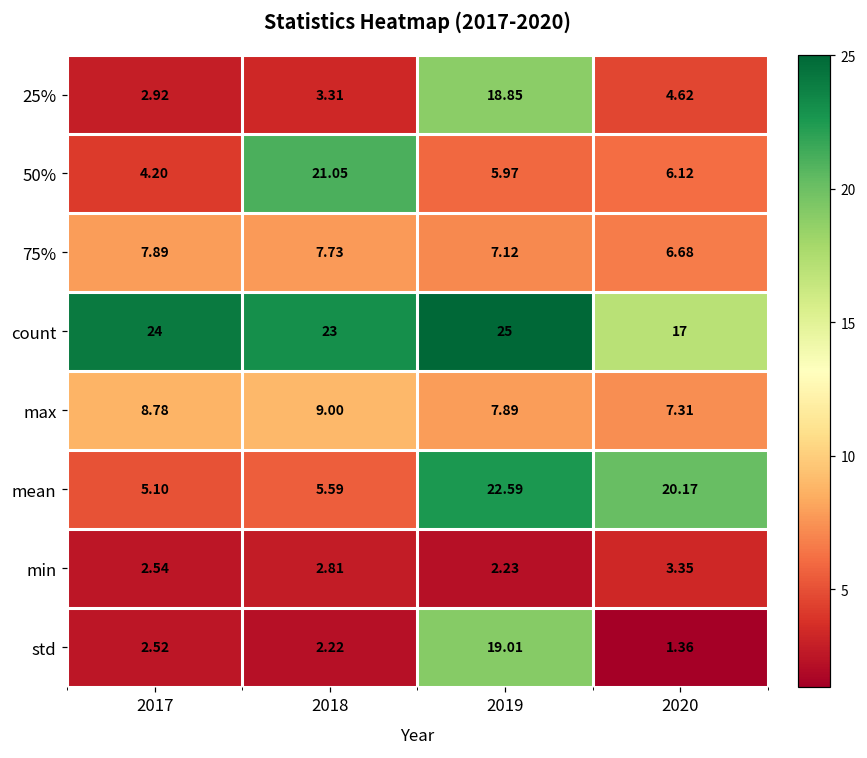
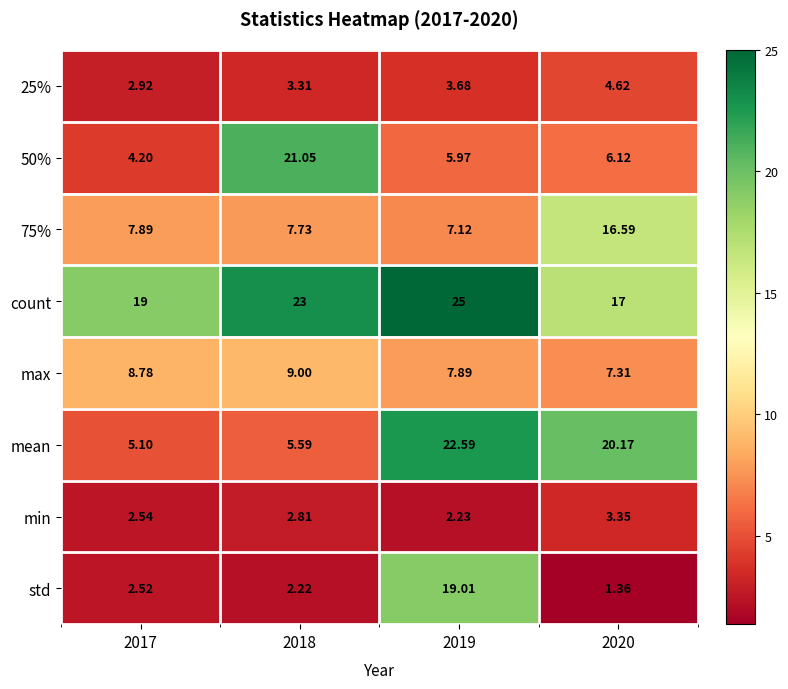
25%, 2019: 18.85 -> 3.68
75%, 2020: 6.68 -> 16.59
count, 2017: 24 -> 19
